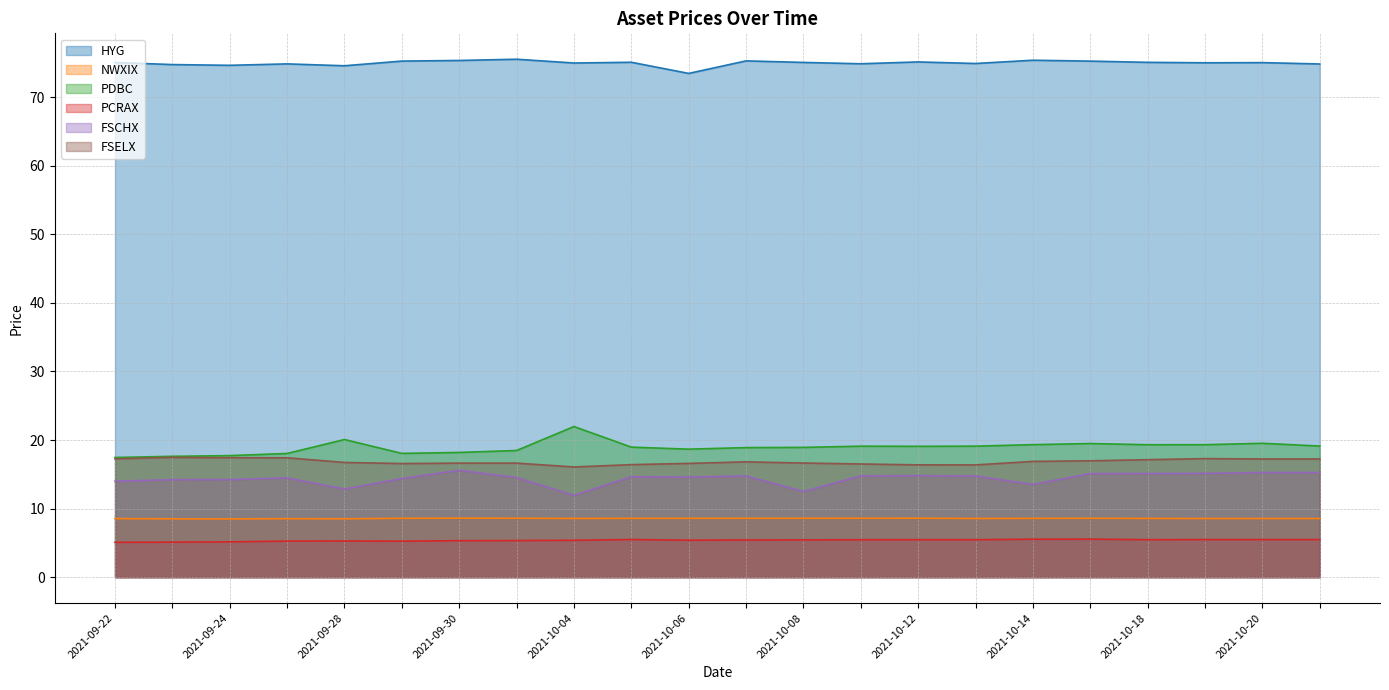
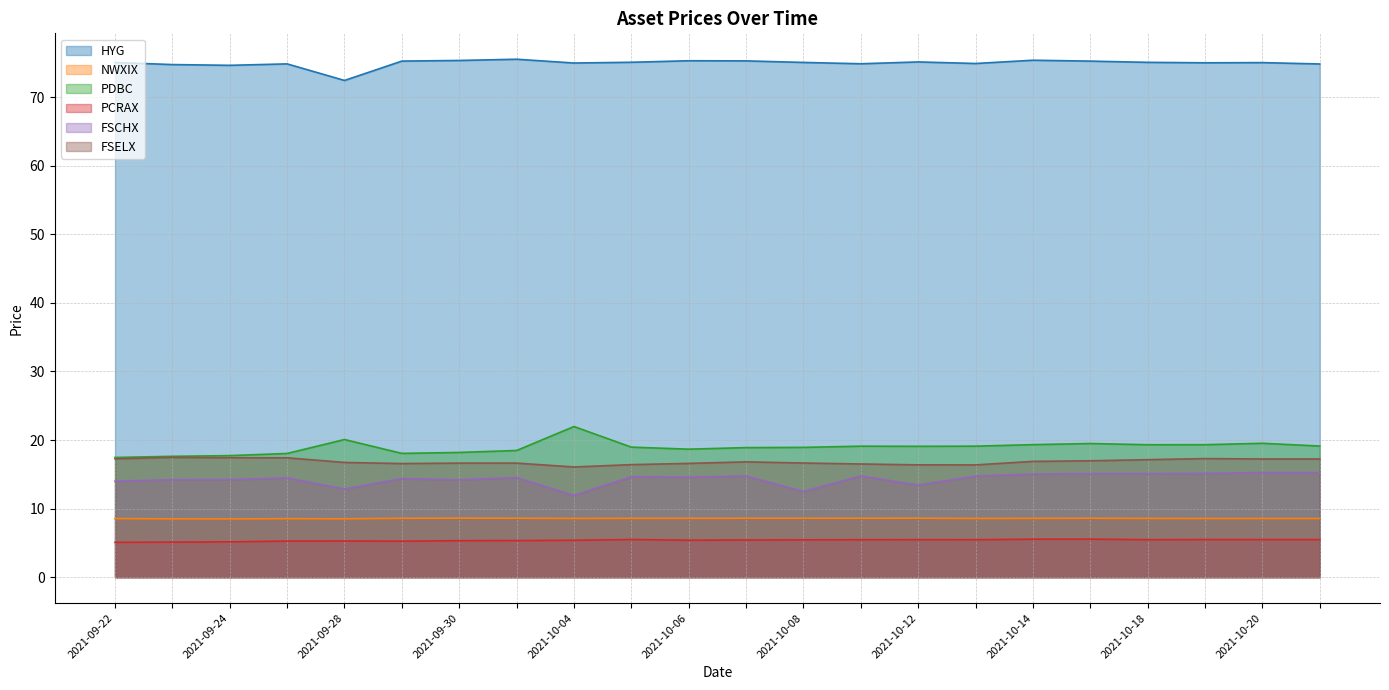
HYG, 2021-09-28: 75 -> 72
FSCHX, 2021-09-30: 16 -> 14
HYG, 2021-10-06: 73 -> 75
FSCHX, 2021-10-12: 15 -> 13
FSCHX, 2021-10-14: 14 -> 15
